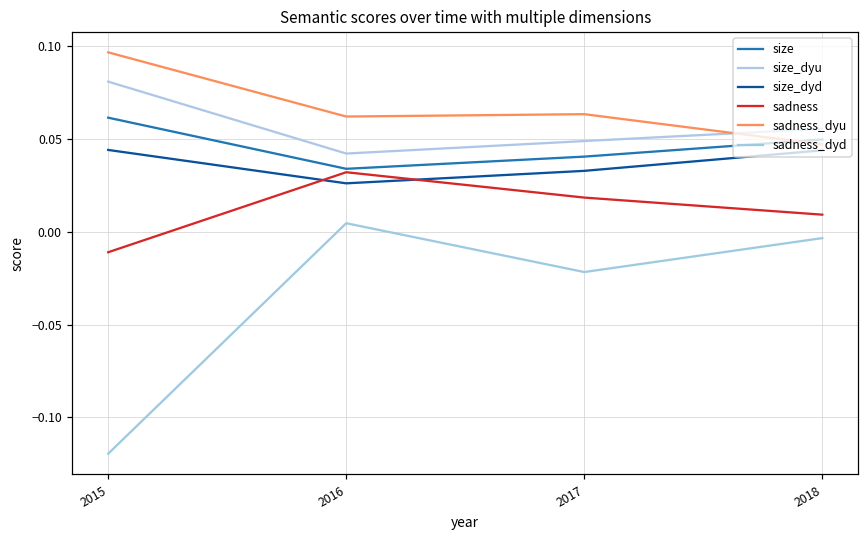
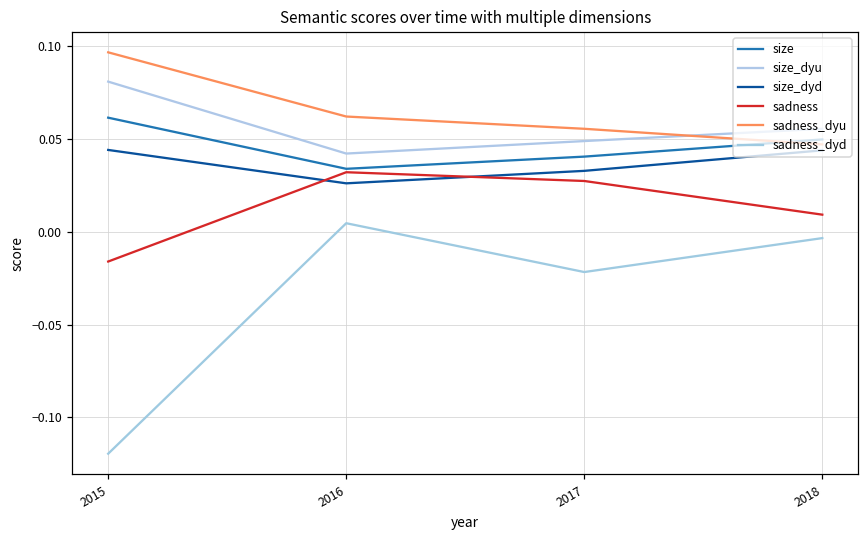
sadness, 2015: -0.011 -> -0.016
sadness, 2017: 0.018 -> 0.027
sadness_dyu, 2017: 0.063 -> 0.055
